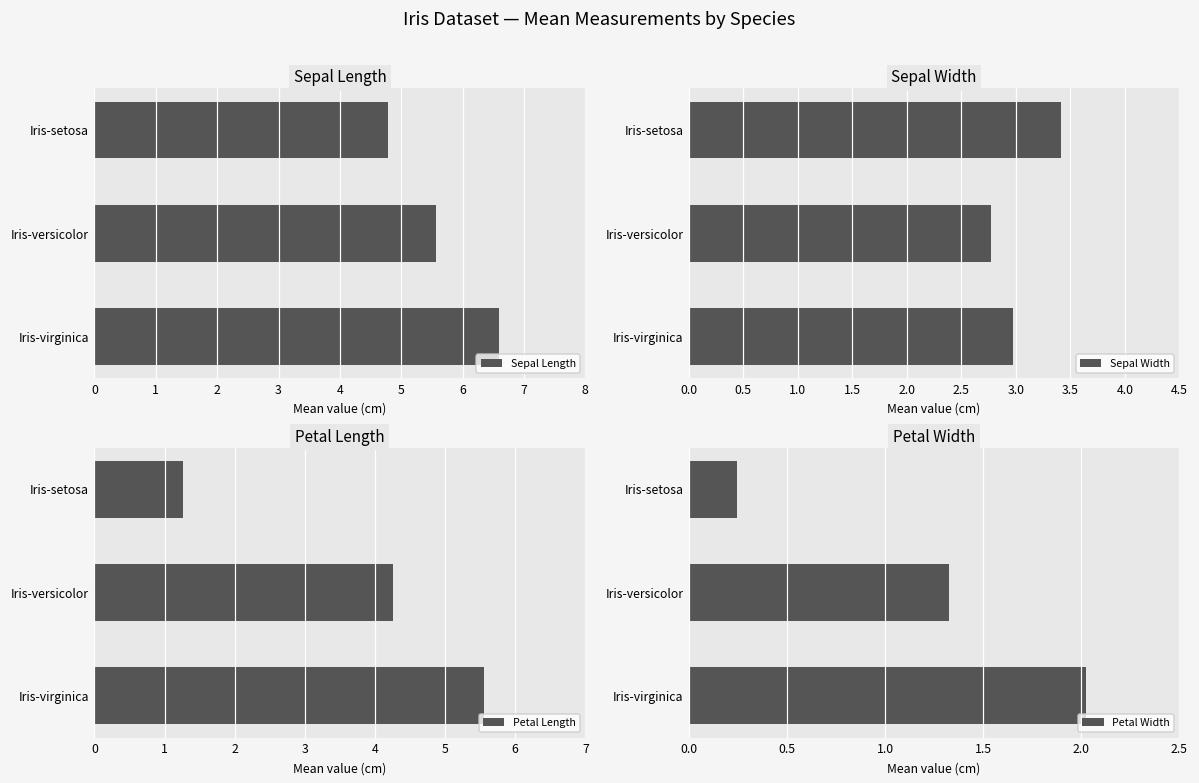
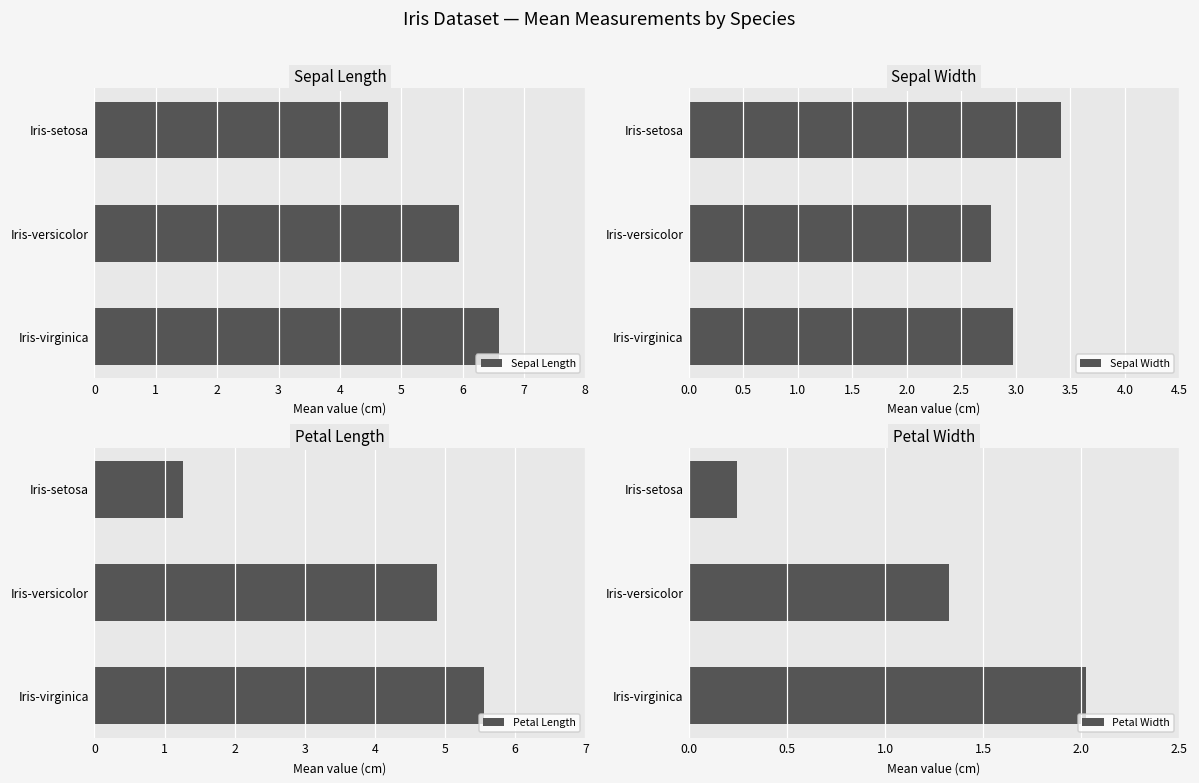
Sepal Length, Iris-versicolor: 5.6 -> 5.9
Petal Length, Iris-versicolor: 4.3 -> 4.9
